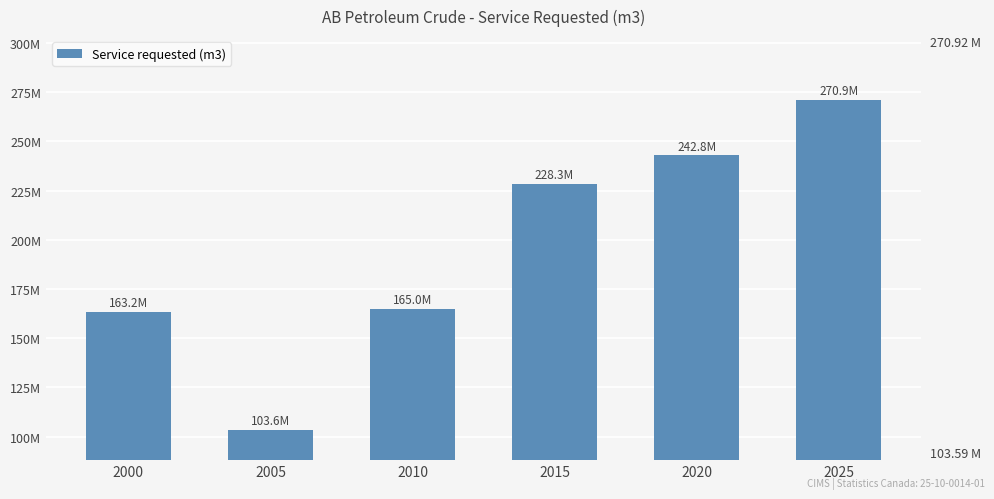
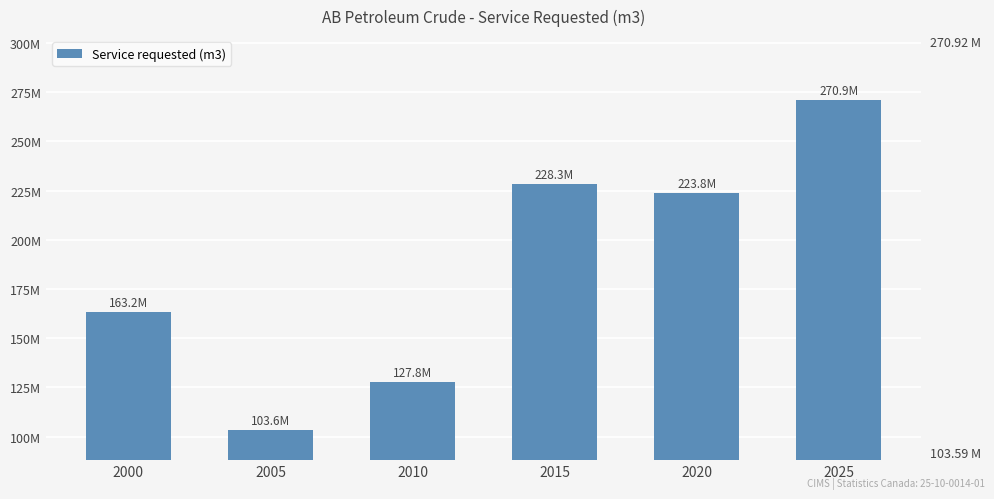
2010: 165.0M -> 127.8M
2020: 242.8M -> 223.8M
